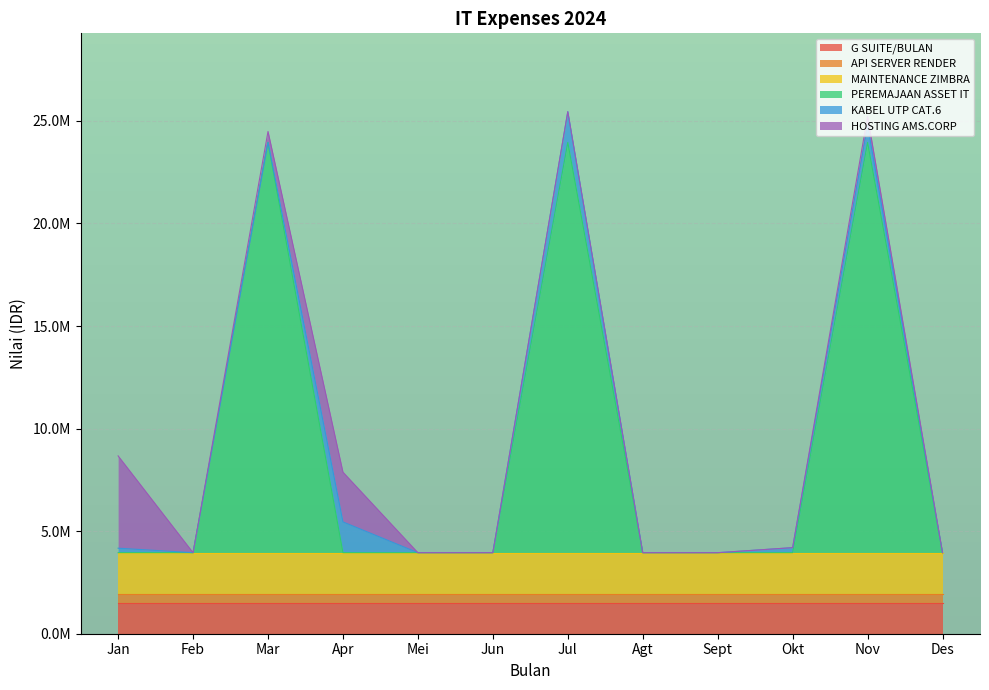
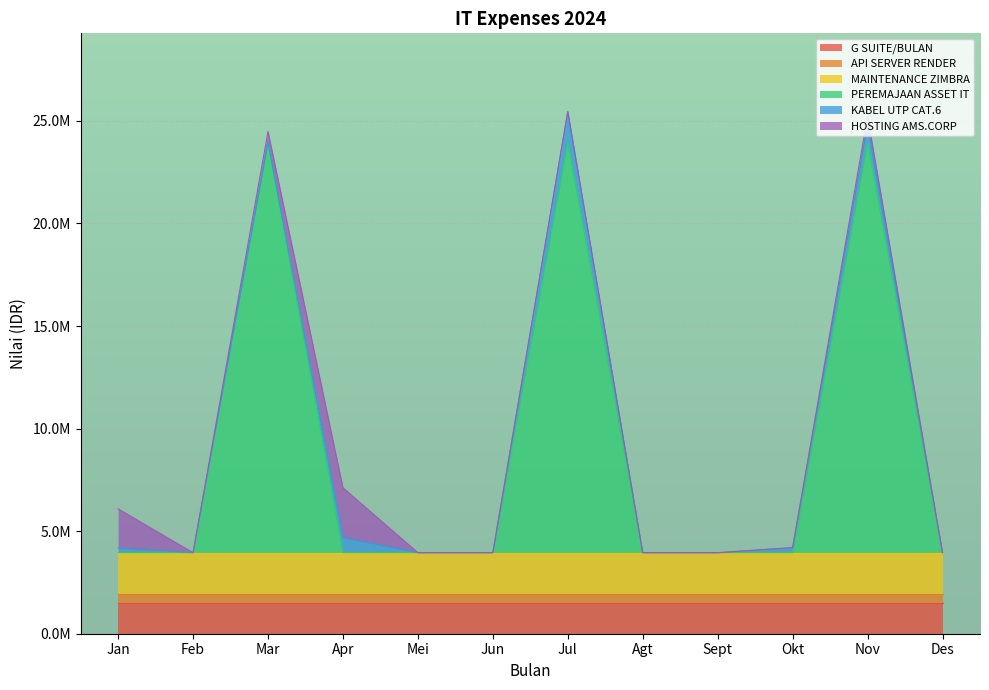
HOSTING AMS.CORP, Jan: 4500000 -> 1900000
KABEL UTP CAT.6, Apr: 1500000 -> 700000
